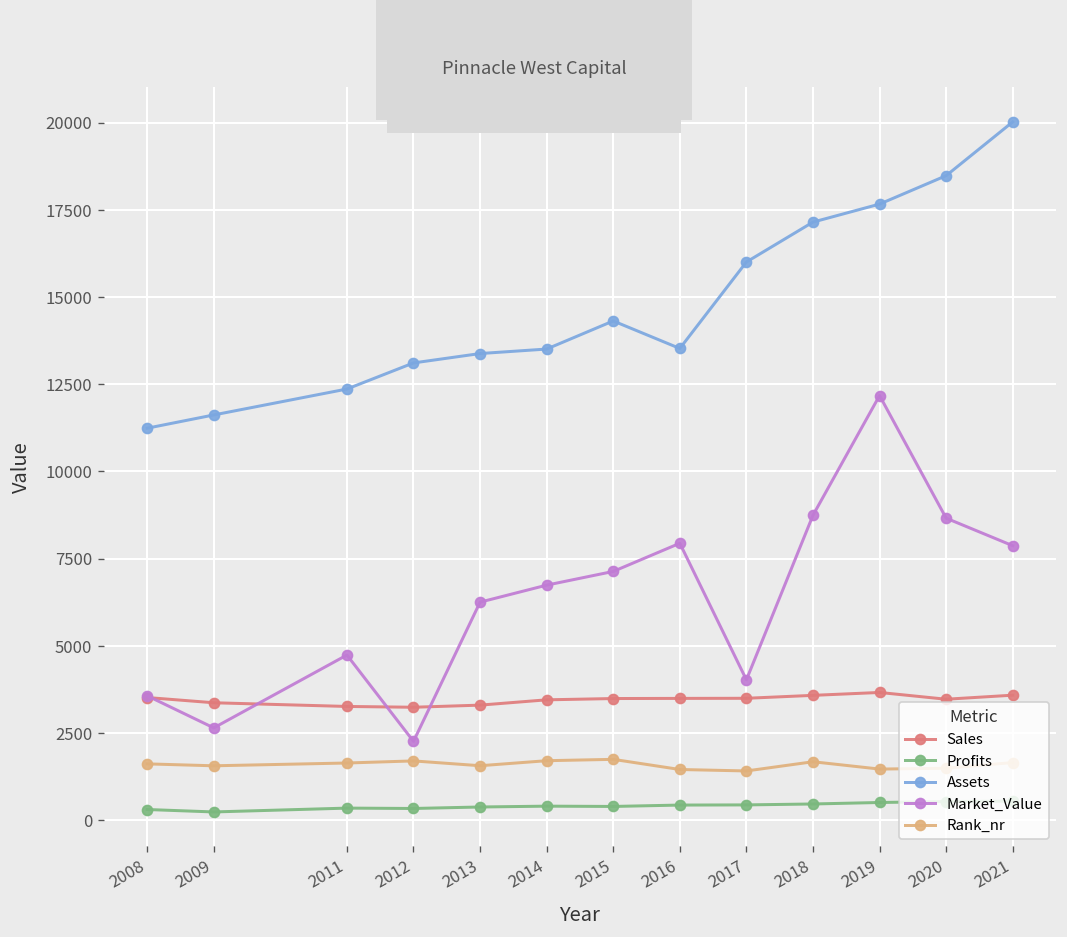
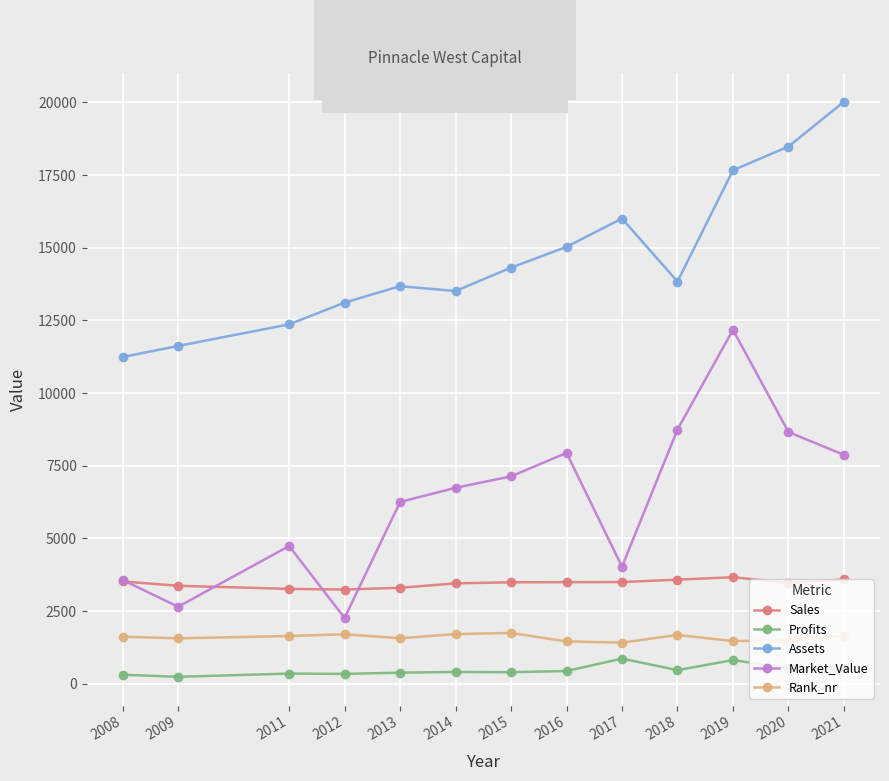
Assets, 2013: 13400 -> 13700
Assets, 2016: 13500 -> 15000
Profits, 2017: 400 -> 900
Assets, 2018: 17100 -> 13800
Profits, 2019: 500 -> 800
